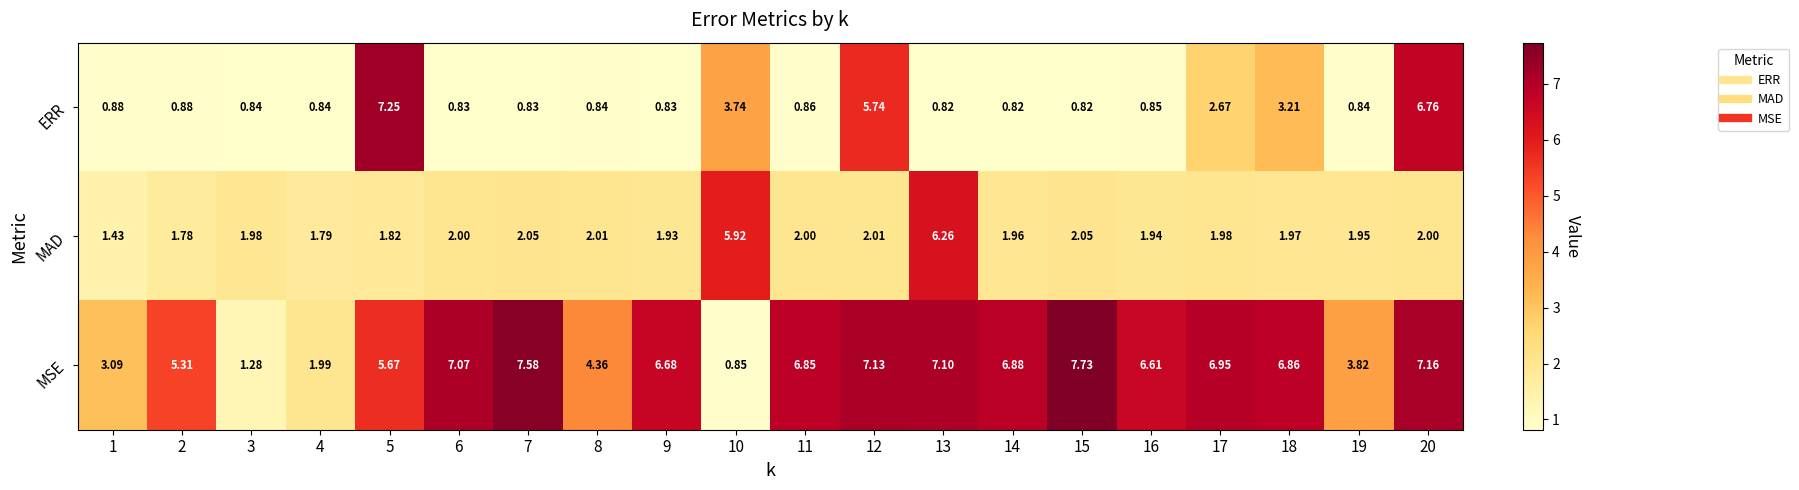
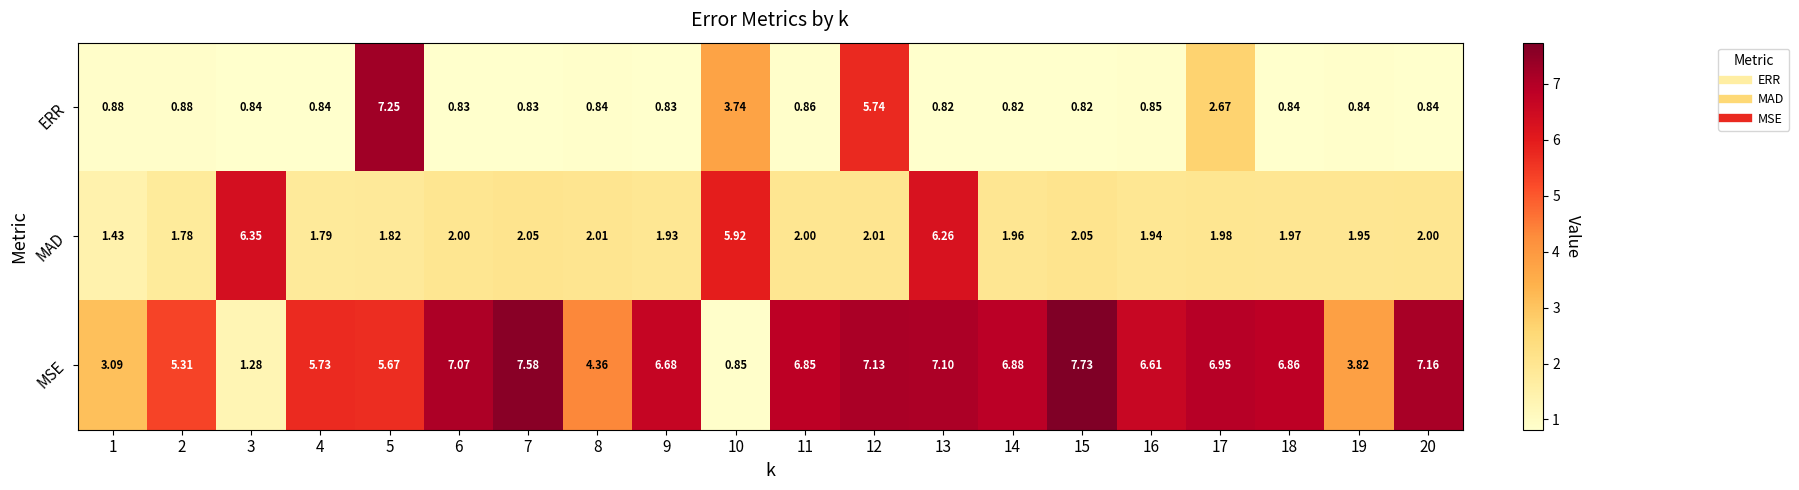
ERR, 18: 3.21 -> 0.84
ERR, 20: 6.76 -> 0.84
MAD, 3: 1.98 -> 6.35
MSE, 4: 1.99 -> 5.73
